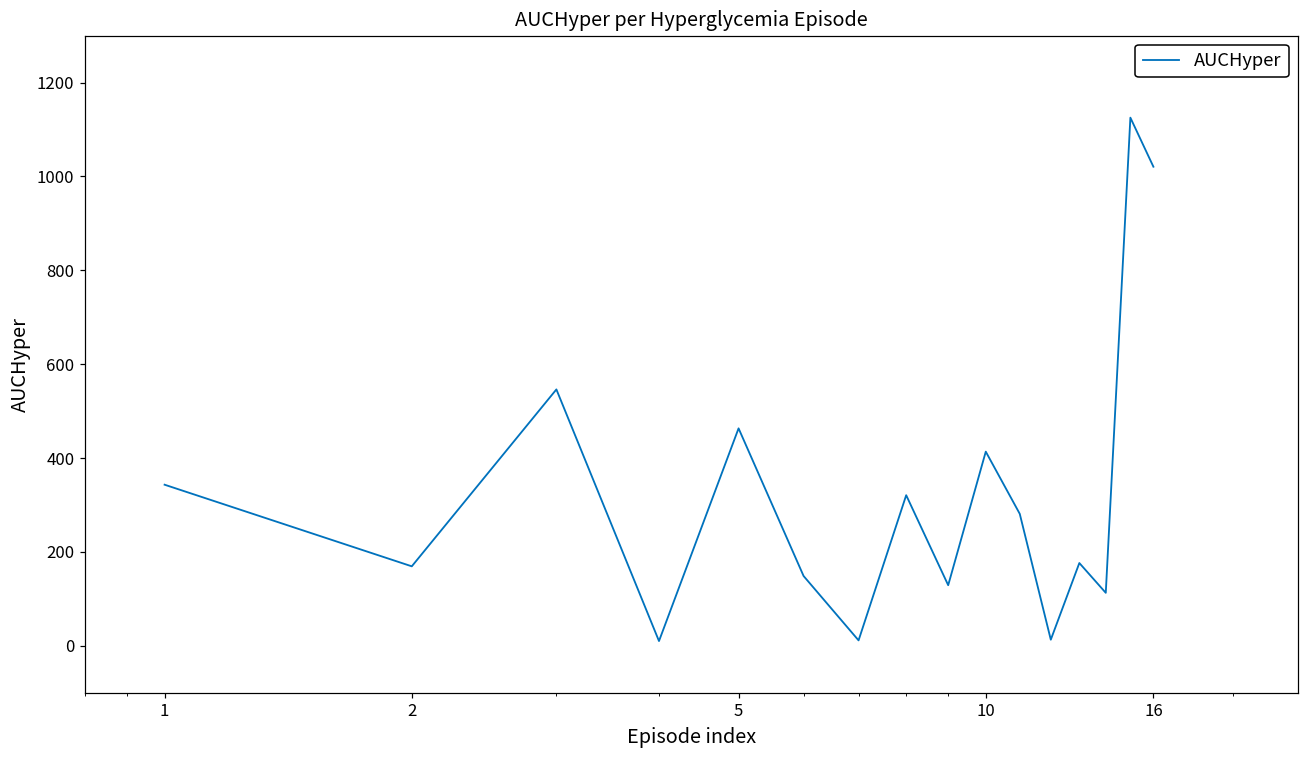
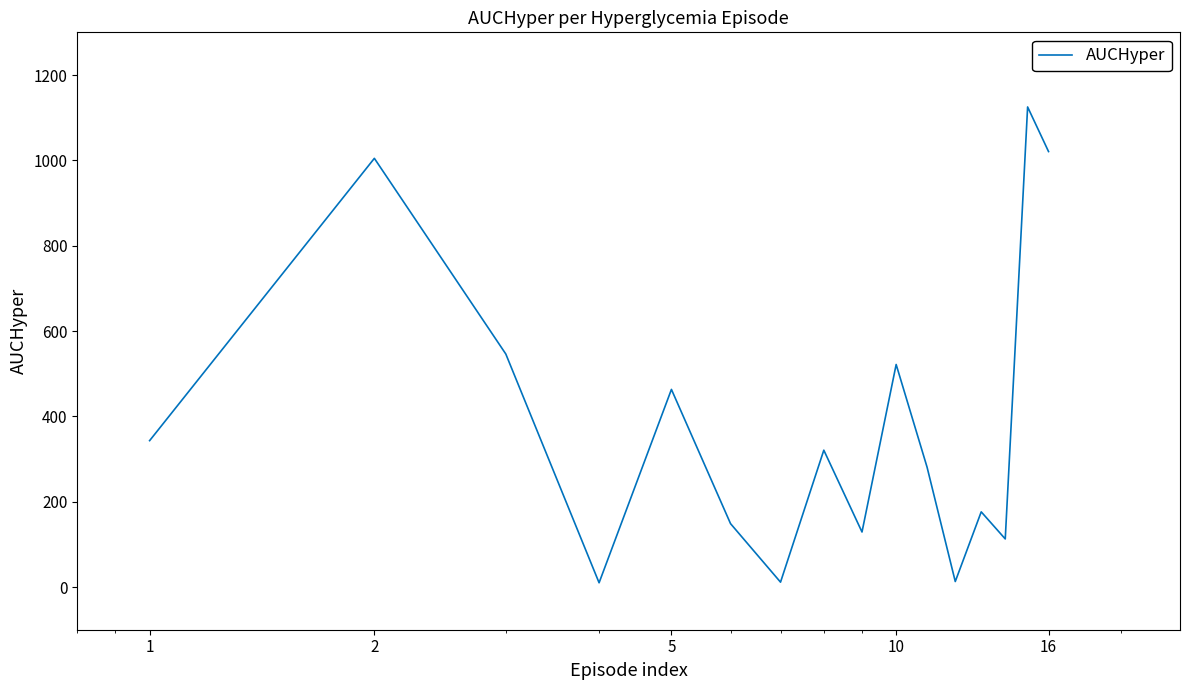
2: 170 -> 1000
10: 410 -> 520
